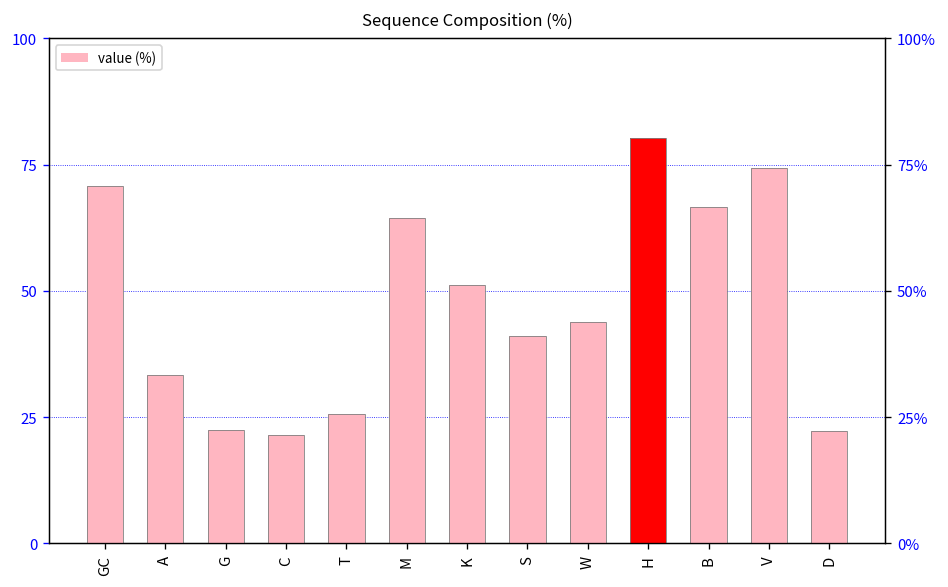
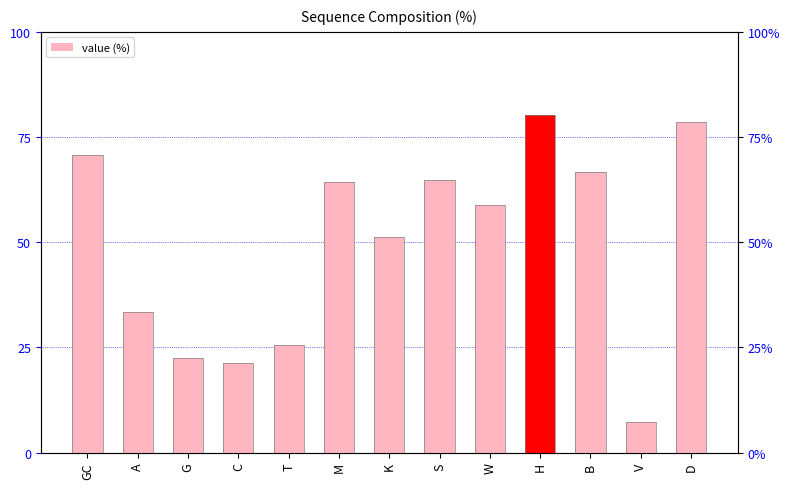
S: 41 -> 65
W: 44 -> 59
V: 74 -> 7
D: 22 -> 79
